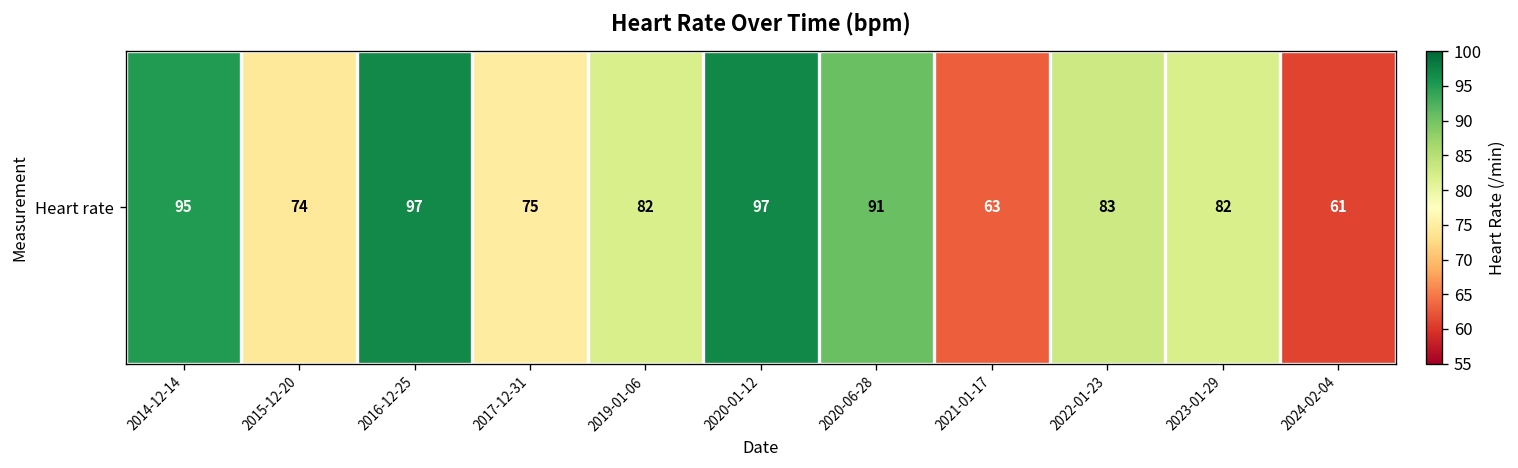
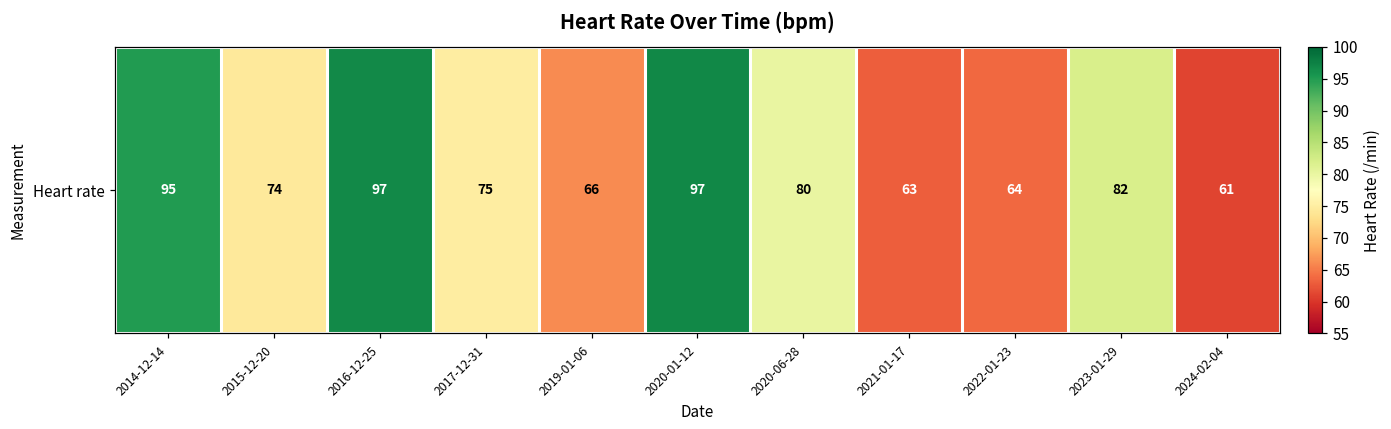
Heart rate, 2019-01-06: 82 -> 66
Heart rate, 2020-06-28: 91 -> 80
Heart rate, 2022-01-23: 83 -> 64
